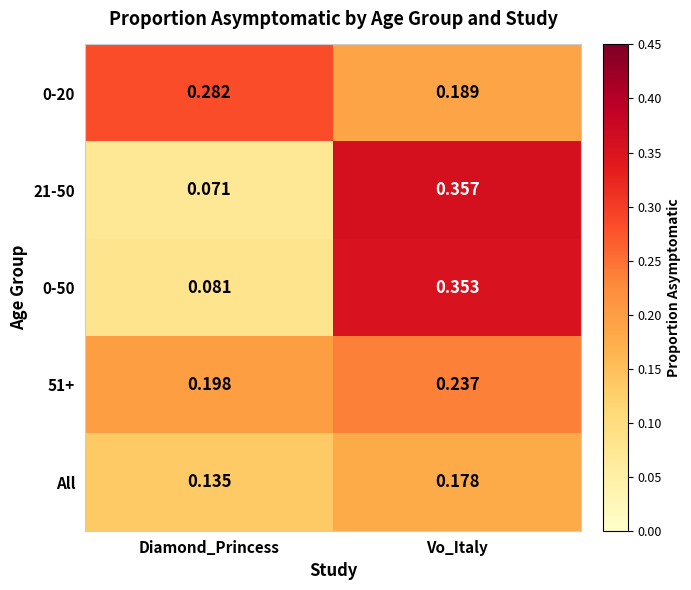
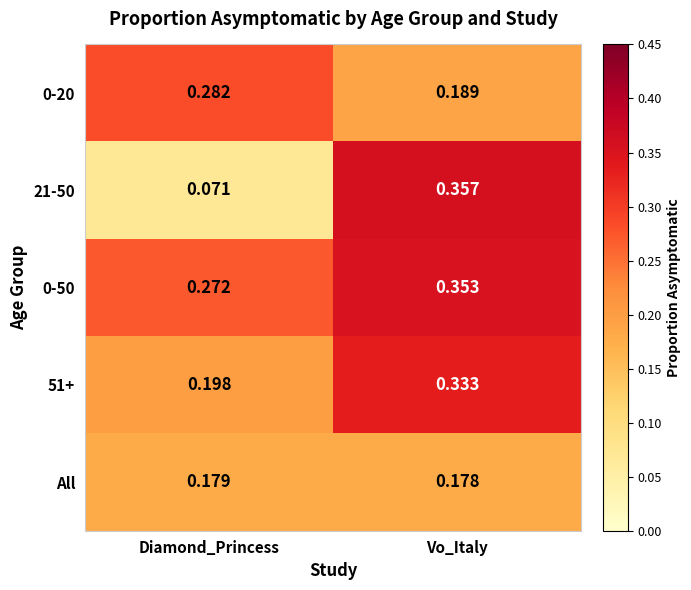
0-50, Diamond_Princess: 0.081 -> 0.272
51+, Vo_Italy: 0.237 -> 0.333
All, Diamond_Princess: 0.135 -> 0.179
